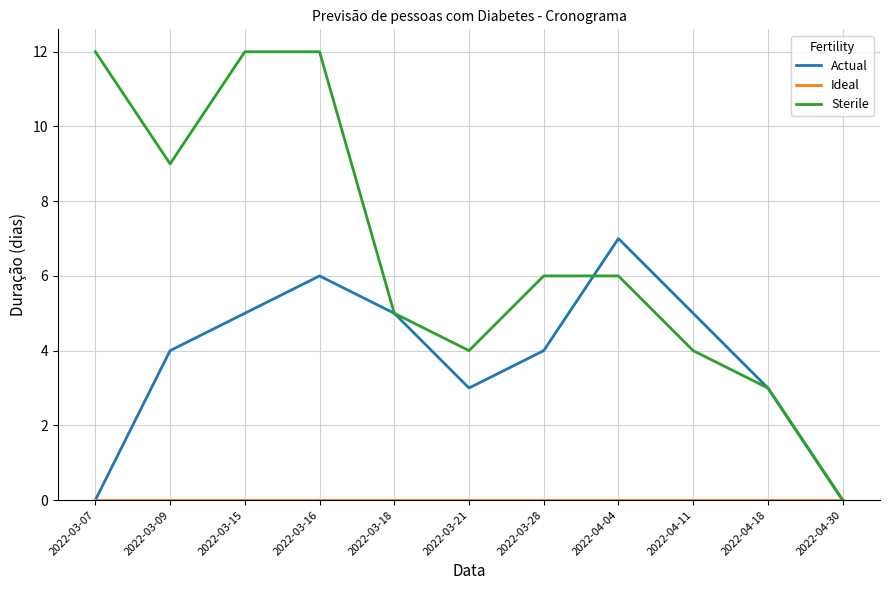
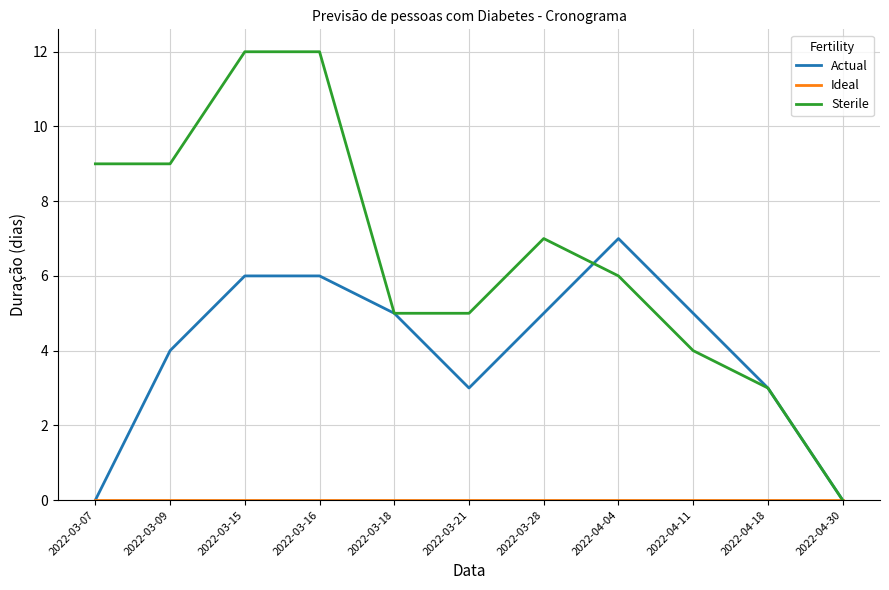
Sterile, 2022-03-07: 12 -> 9
Actual, 2022-03-15: 5 -> 6
Sterile, 2022-03-21: 4 -> 5
Actual, 2022-03-28: 4 -> 5
Sterile, 2022-03-28: 6 -> 7
